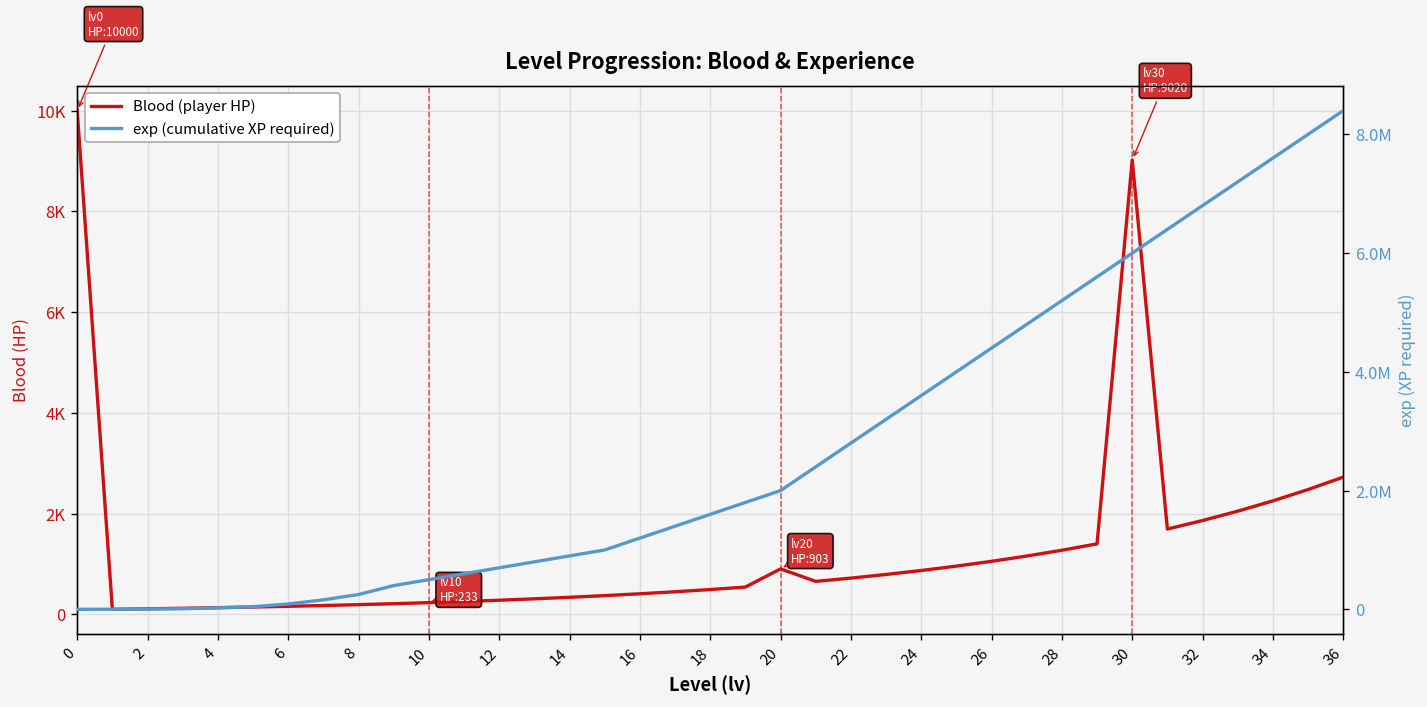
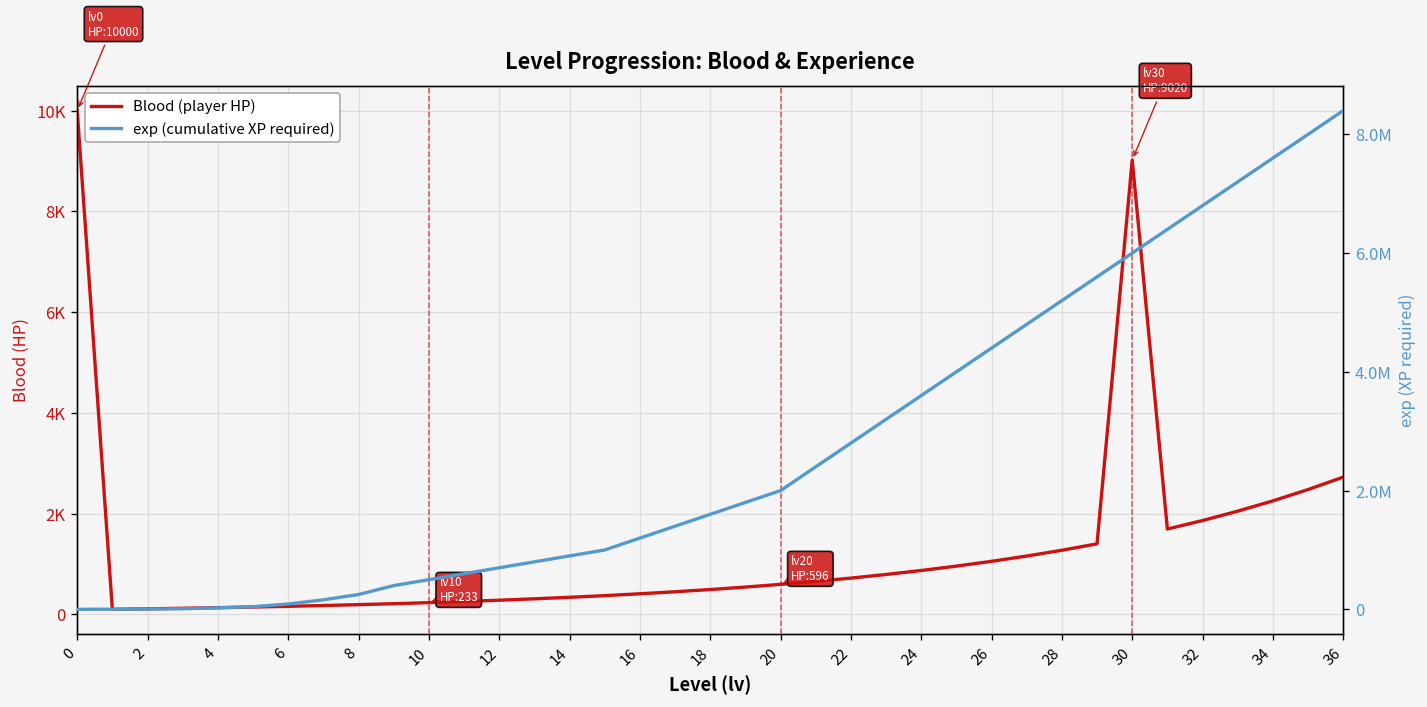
Blood (player HP), 20: 903 -> 596
